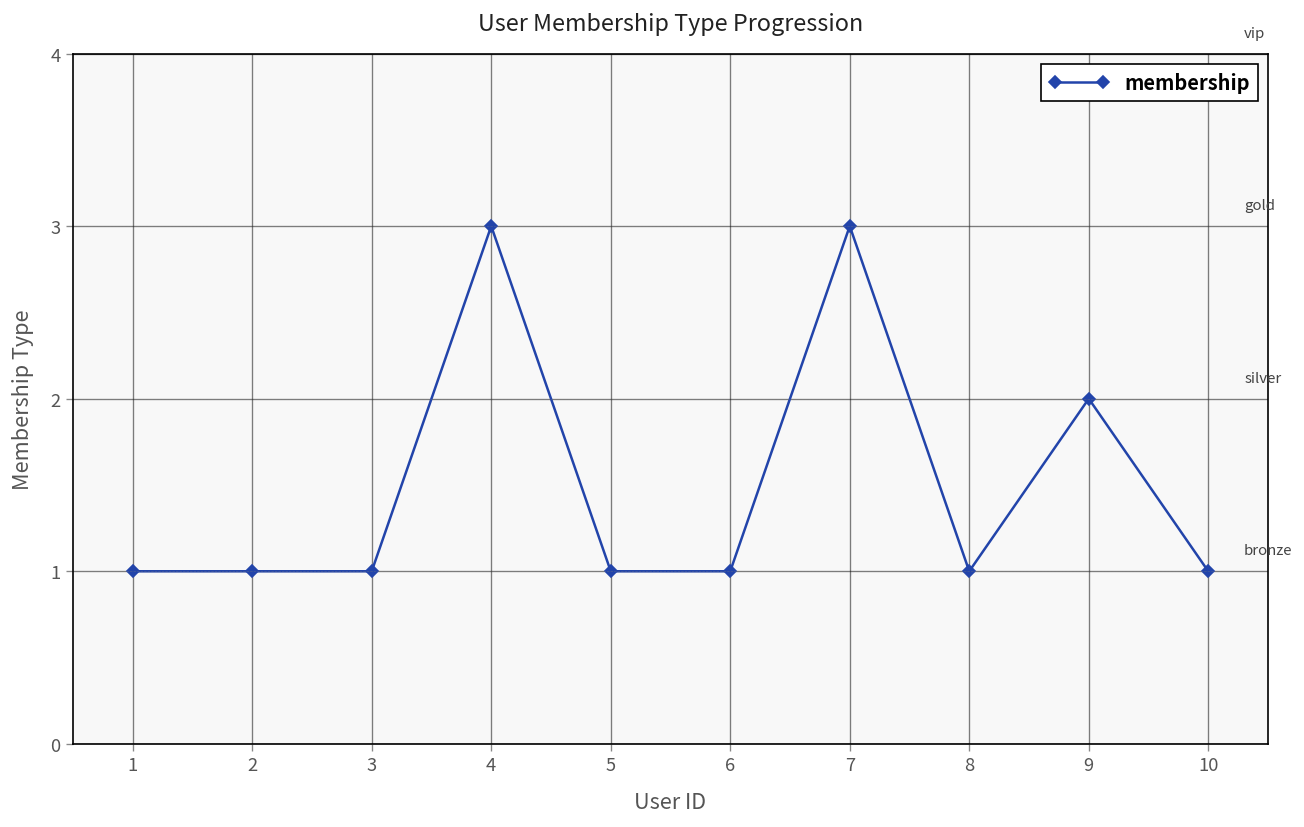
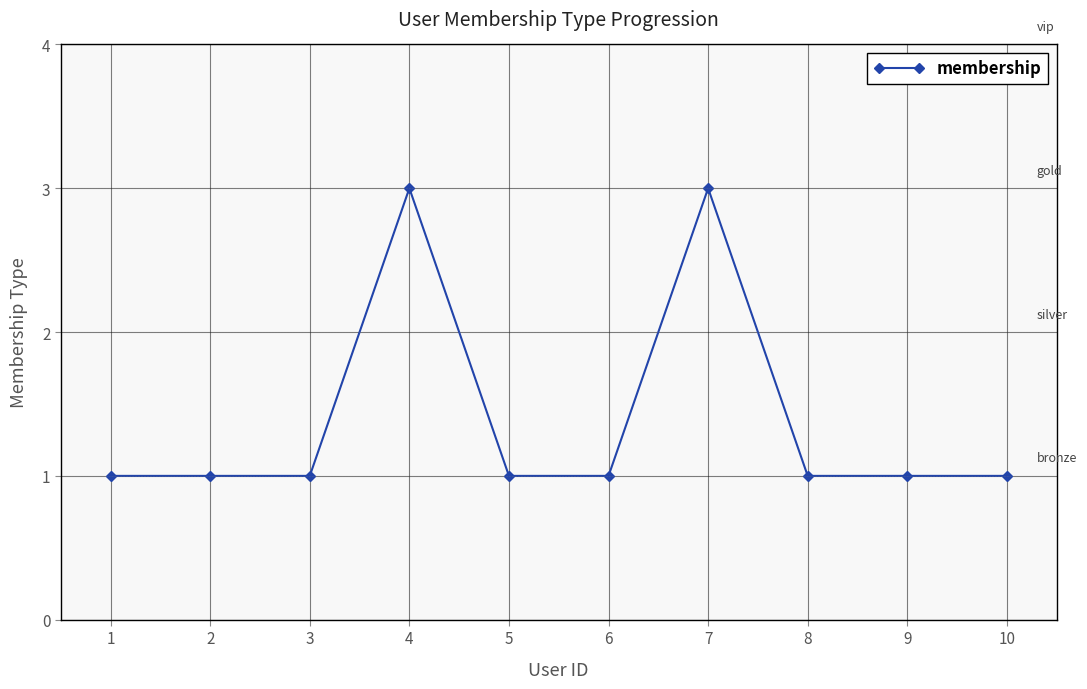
9: 2 -> 1
